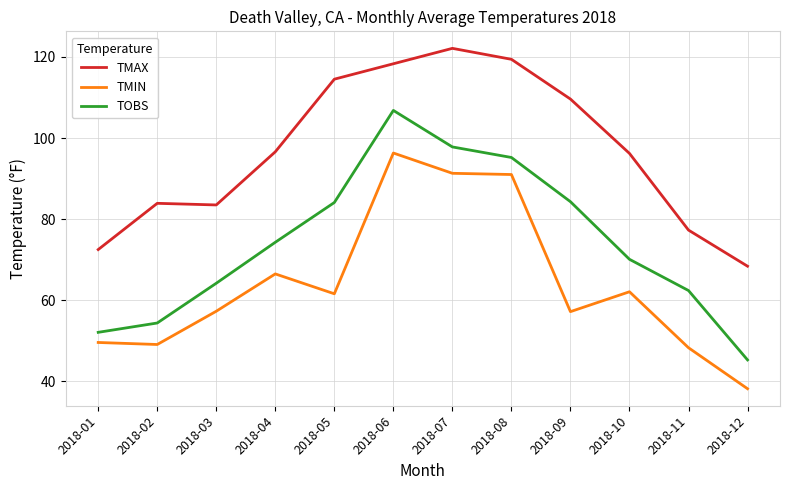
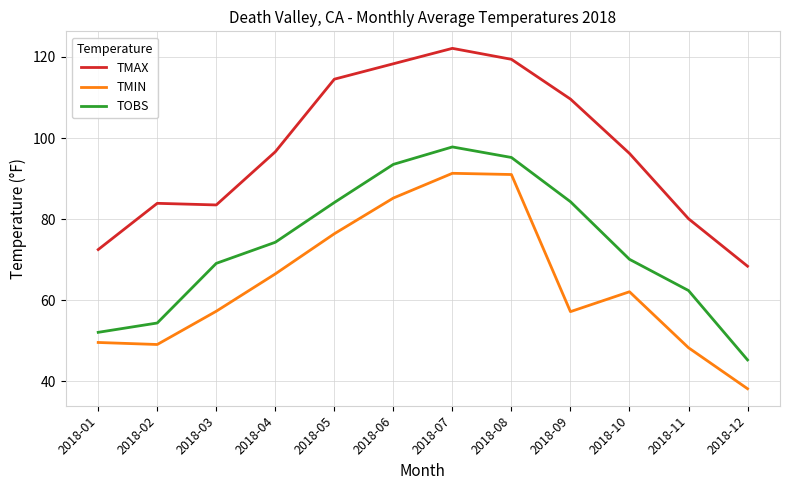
TOBS, 2018-03: 64 -> 69
TMIN, 2018-05: 62 -> 76
TMIN, 2018-06: 96 -> 85
TOBS, 2018-06: 107 -> 94
TMAX, 2018-11: 77 -> 80
